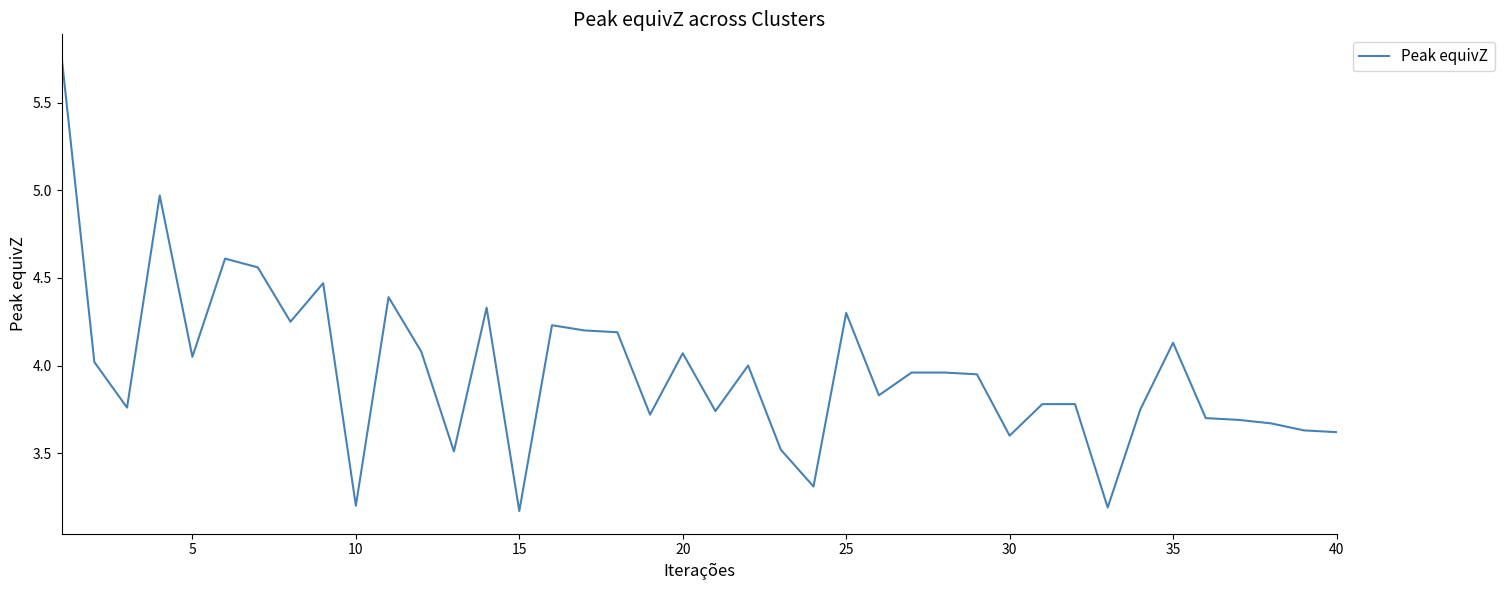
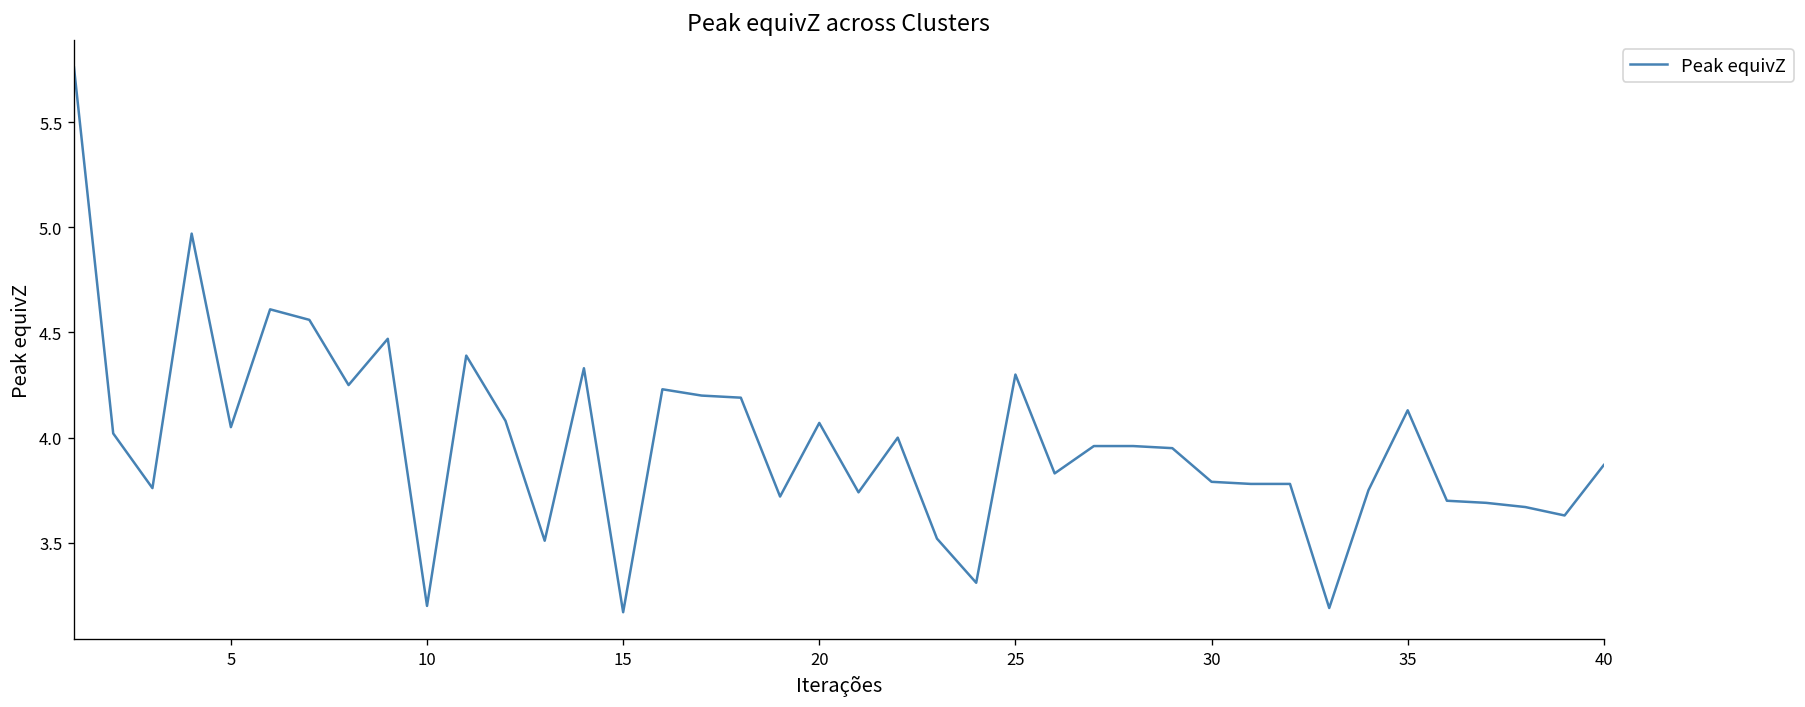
30: 3.60 -> 3.79
40: 3.62 -> 3.87
